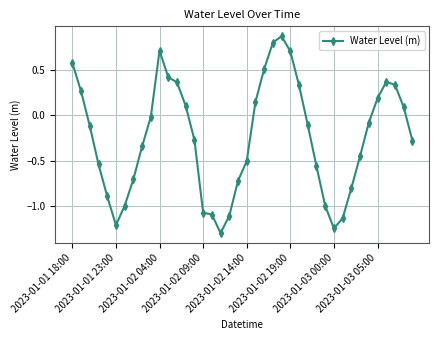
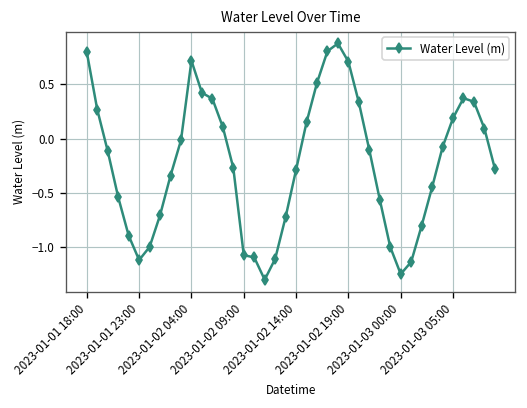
2023-01-01 18:00: 0.6 -> 0.8
2023-01-01 23:00: -1.2 -> -1.1
2023-01-02 14:00: -0.5 -> -0.3
